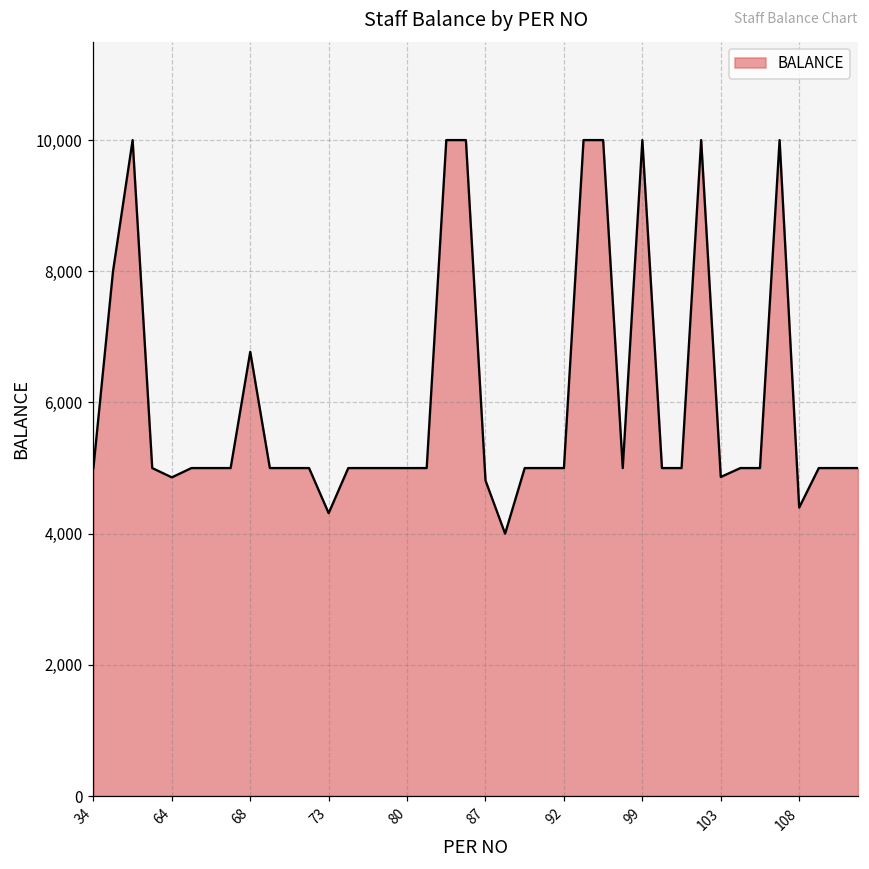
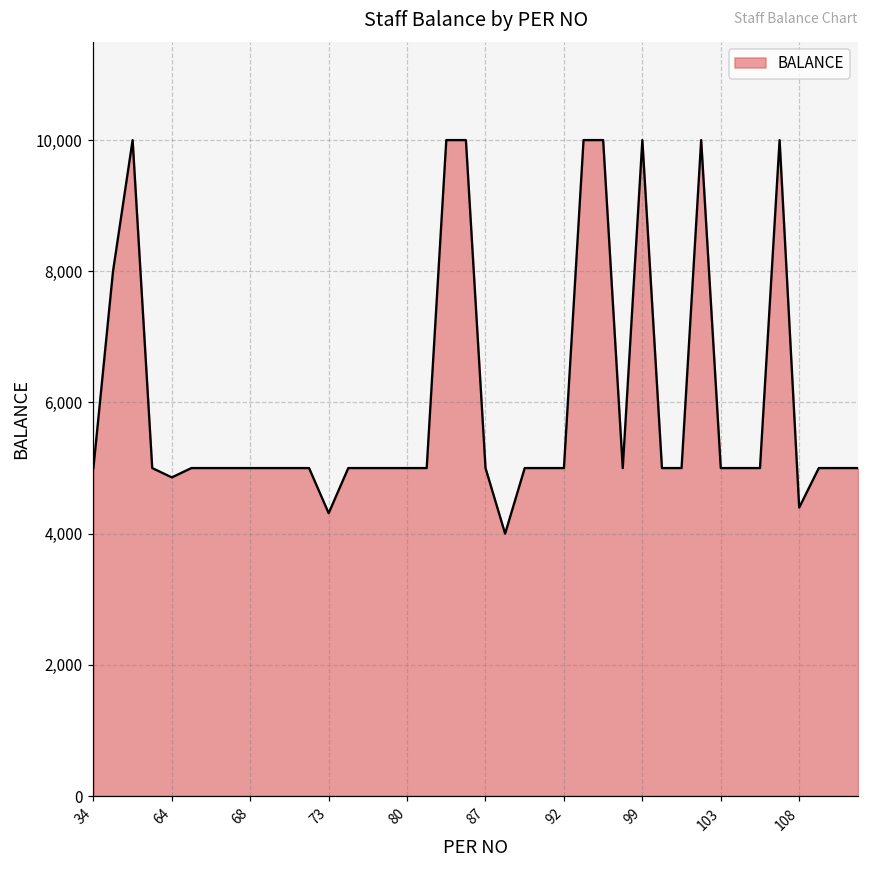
68: 6,800 -> 5,000
87: 4,800 -> 5,000
103: 4,900 -> 5,000
